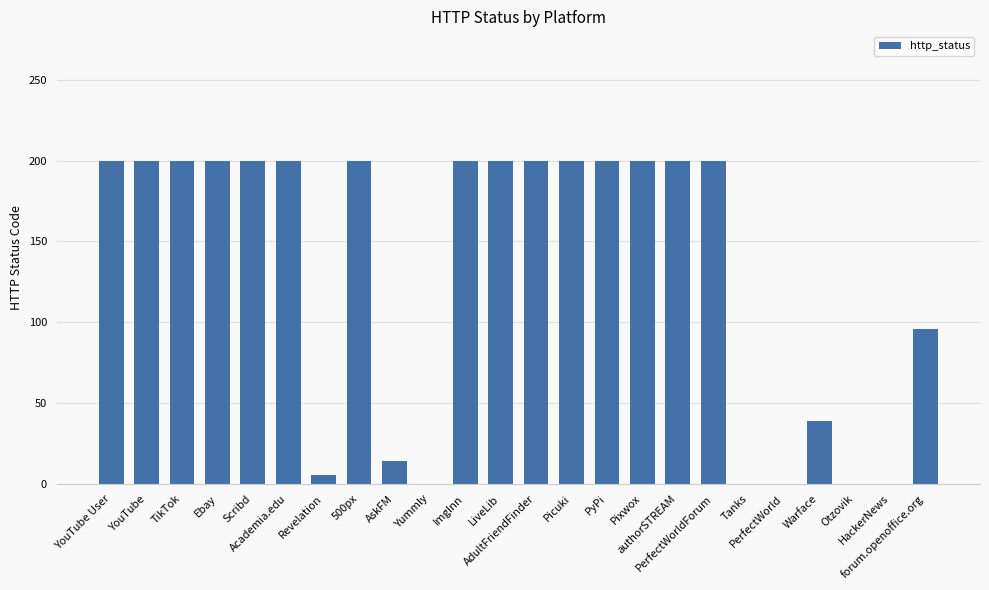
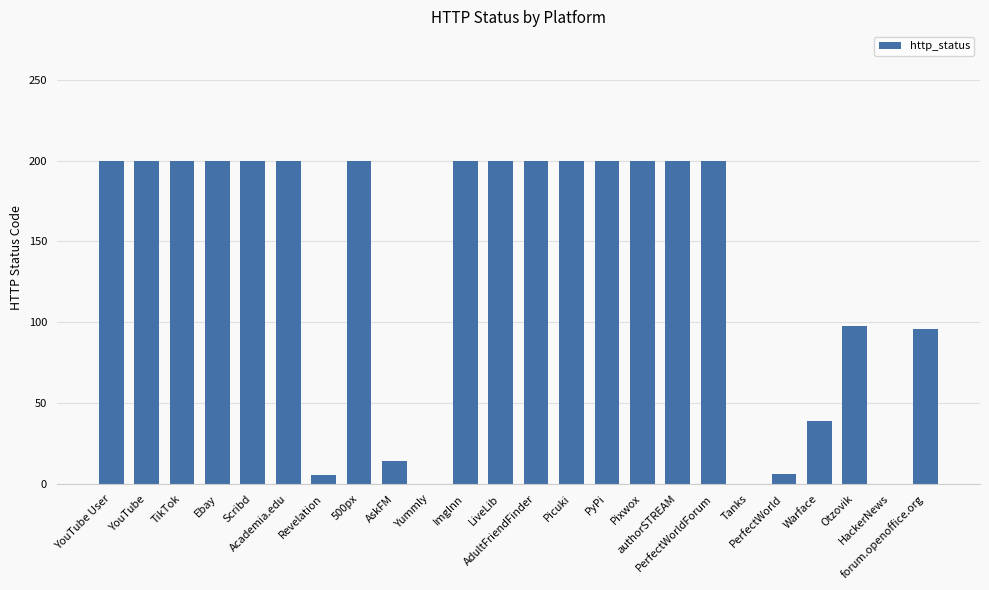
PerfectWorld: 0 -> 6
Otzovik: 0 -> 97
